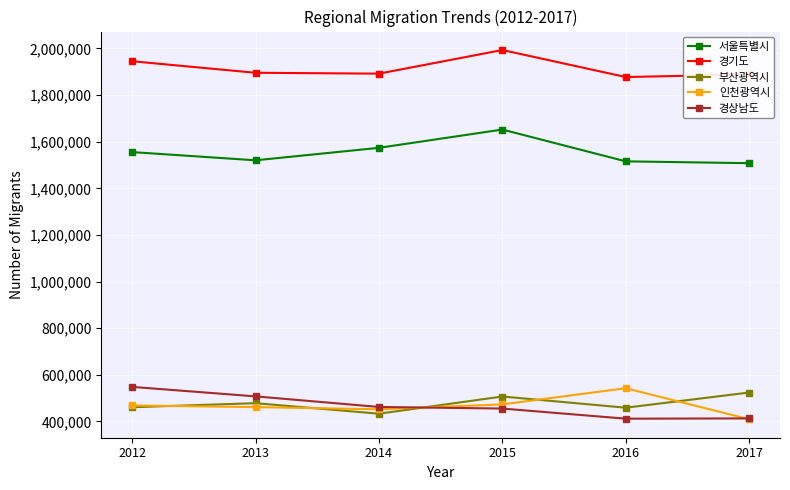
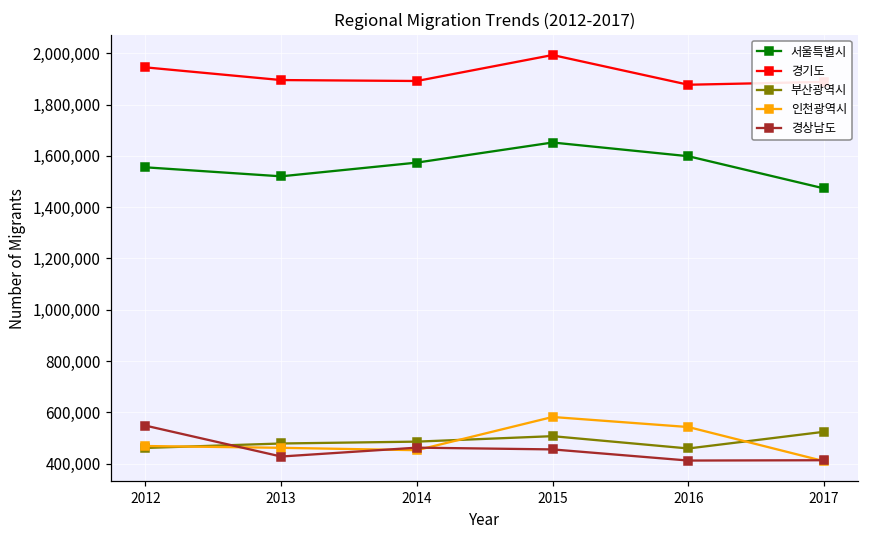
경상남도, 2013: 510,000 -> 430,000
부산광역시, 2014: 430,000 -> 490,000
인천광역시, 2015: 470,000 -> 580,000
서울특별시, 2016: 1,520,000 -> 1,600,000
서울특별시, 2017: 1,510,000 -> 1,470,000
